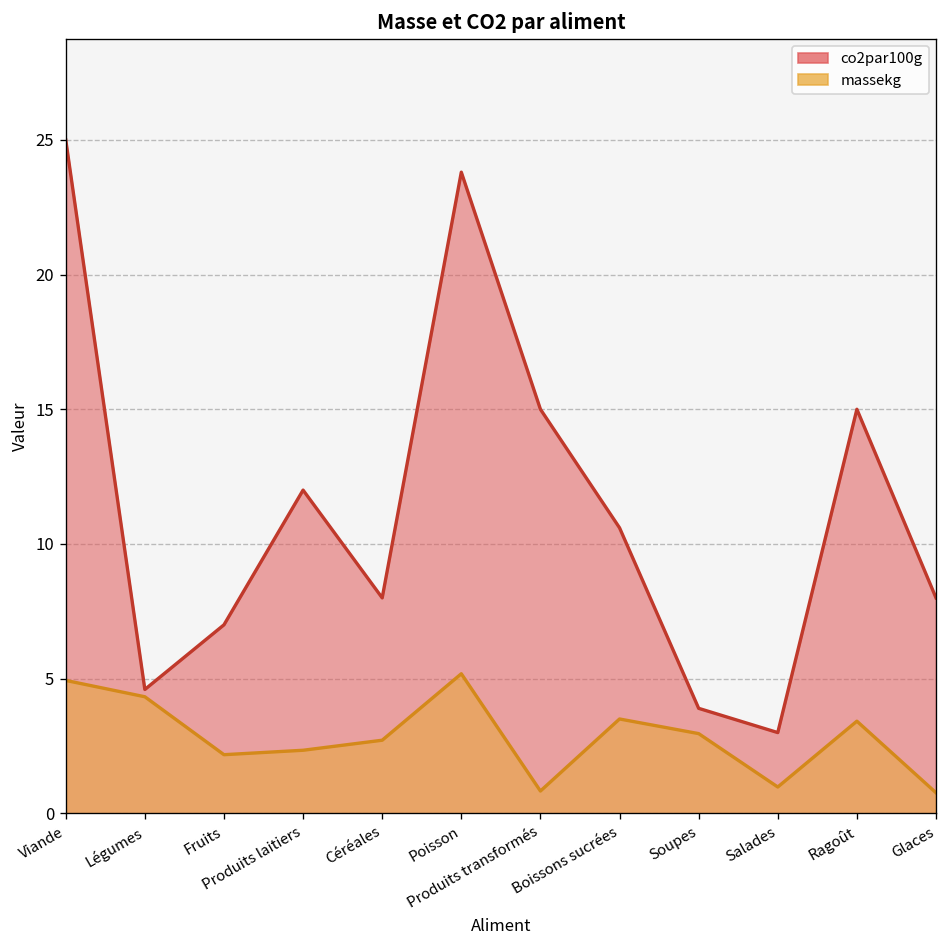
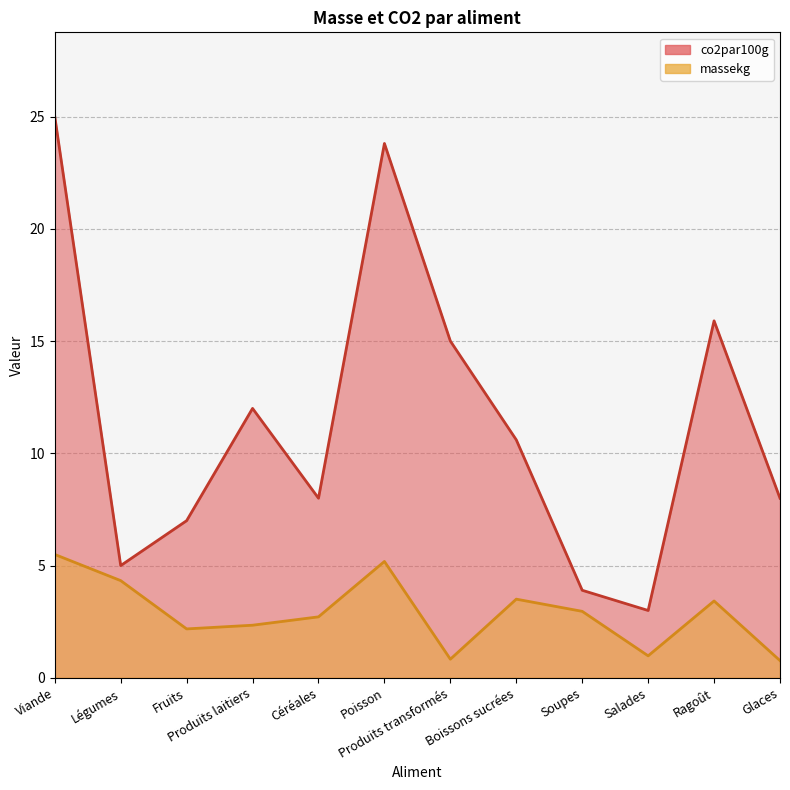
massekg, Viande: 4.9 -> 5.5
co2par100g, Légumes: 4.6 -> 5.0
co2par100g, Ragoût: 15.0 -> 15.9
